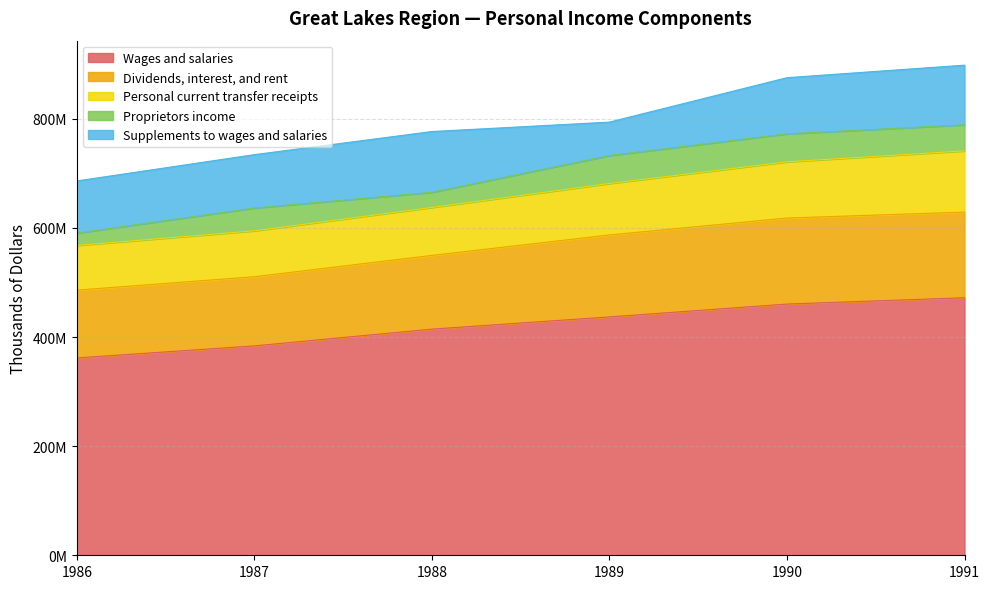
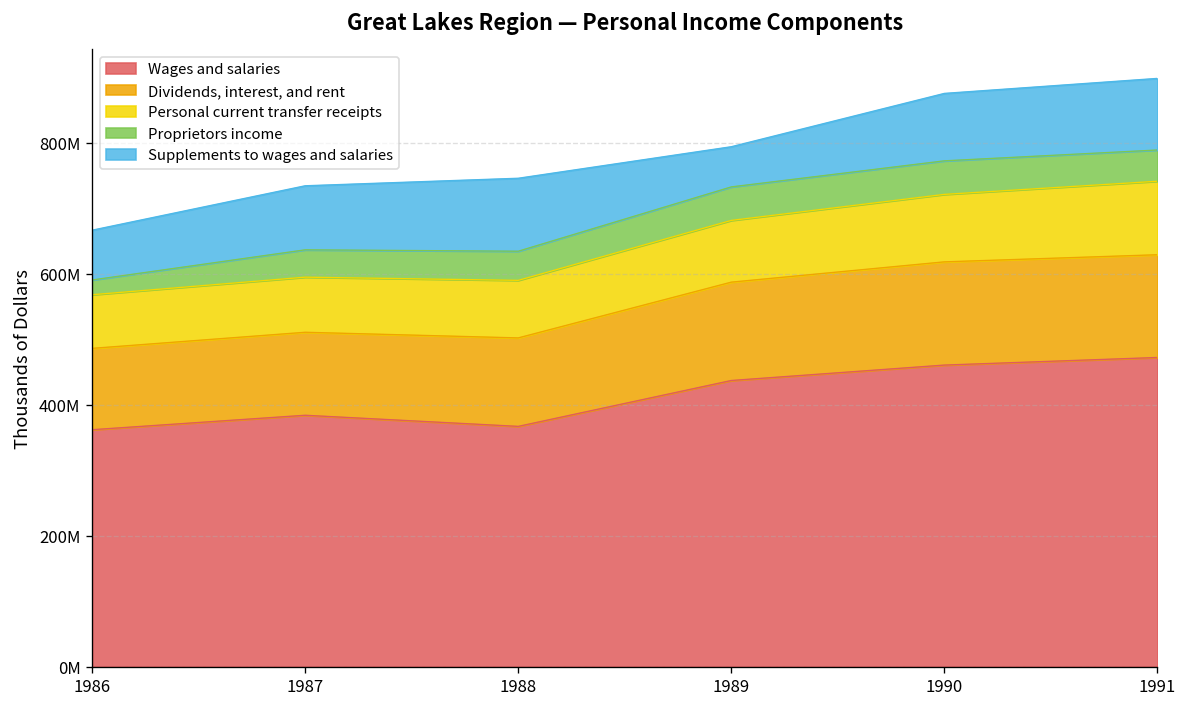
Supplements to wages and salaries, 1986: 100000000 -> 80000000
Wages and salaries, 1988: 410000000 -> 370000000
Proprietors income, 1988: 30000000 -> 40000000
